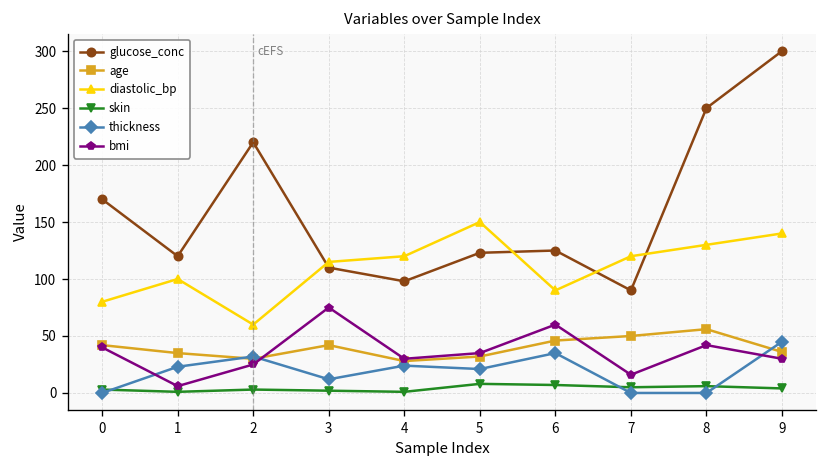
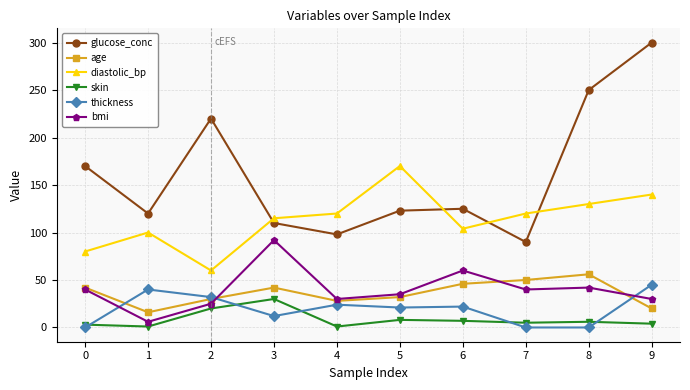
age, 1: 40 -> 20
thickness, 1: 20 -> 40
skin, 2: 0 -> 20
skin, 3: 0 -> 30
bmi, 3: 80 -> 90
diastolic_bp, 5: 150 -> 170
diastolic_bp, 6: 90 -> 100
thickness, 6: 40 -> 20
bmi, 7: 20 -> 40
age, 9: 40 -> 20
